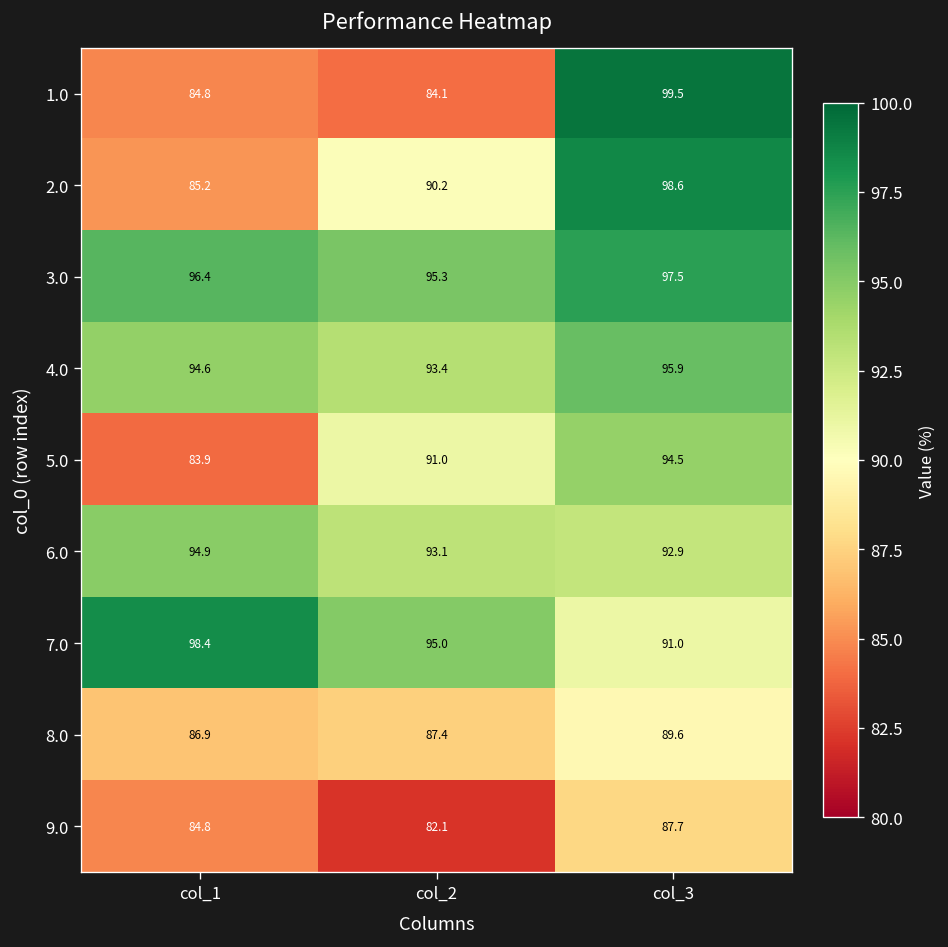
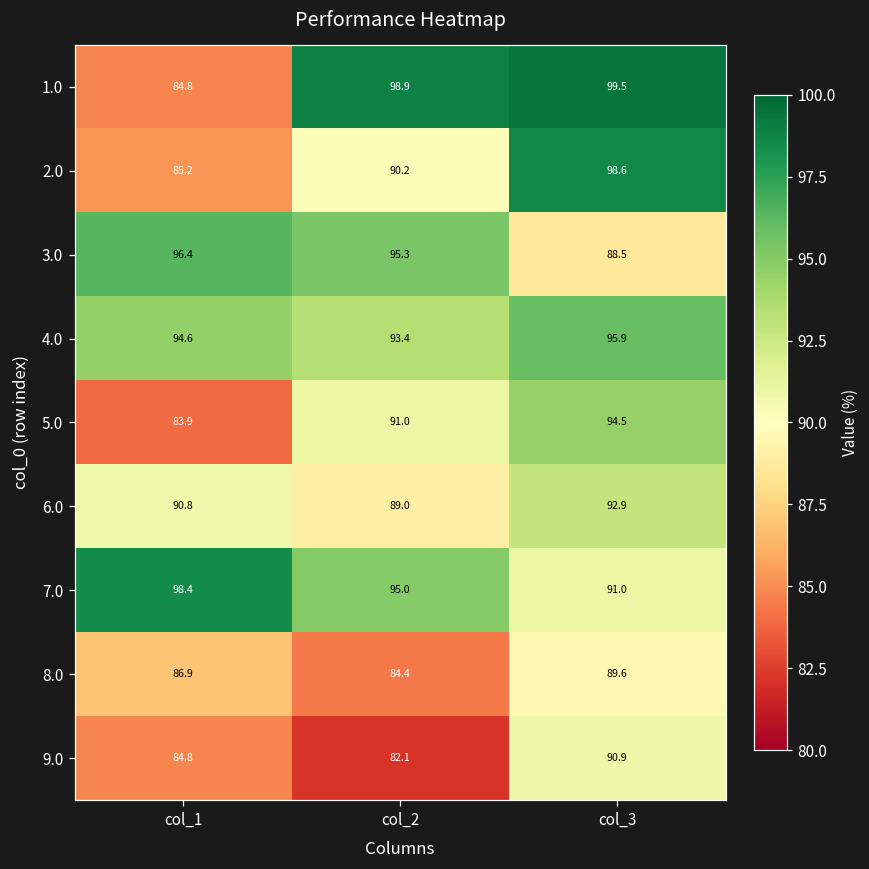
1.0, col_2: 84.1 -> 98.9
3.0, col_3: 97.5 -> 88.5
6.0, col_1: 94.9 -> 90.8
6.0, col_2: 93.1 -> 89.0
8.0, col_2: 87.4 -> 84.4
9.0, col_3: 87.7 -> 90.9
